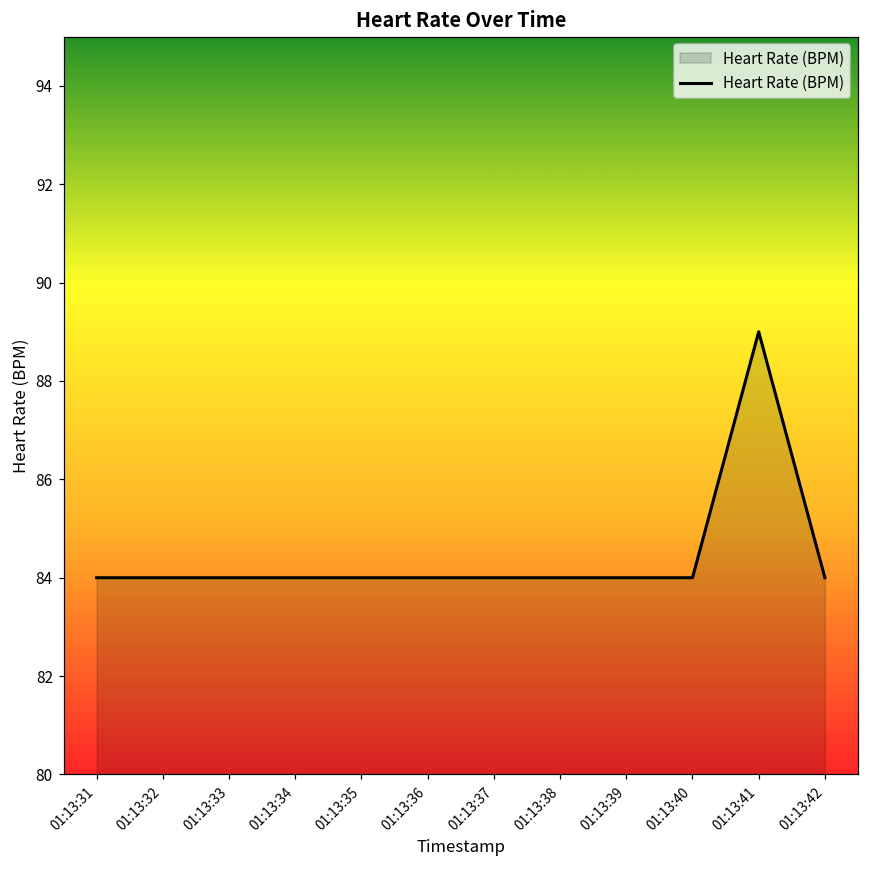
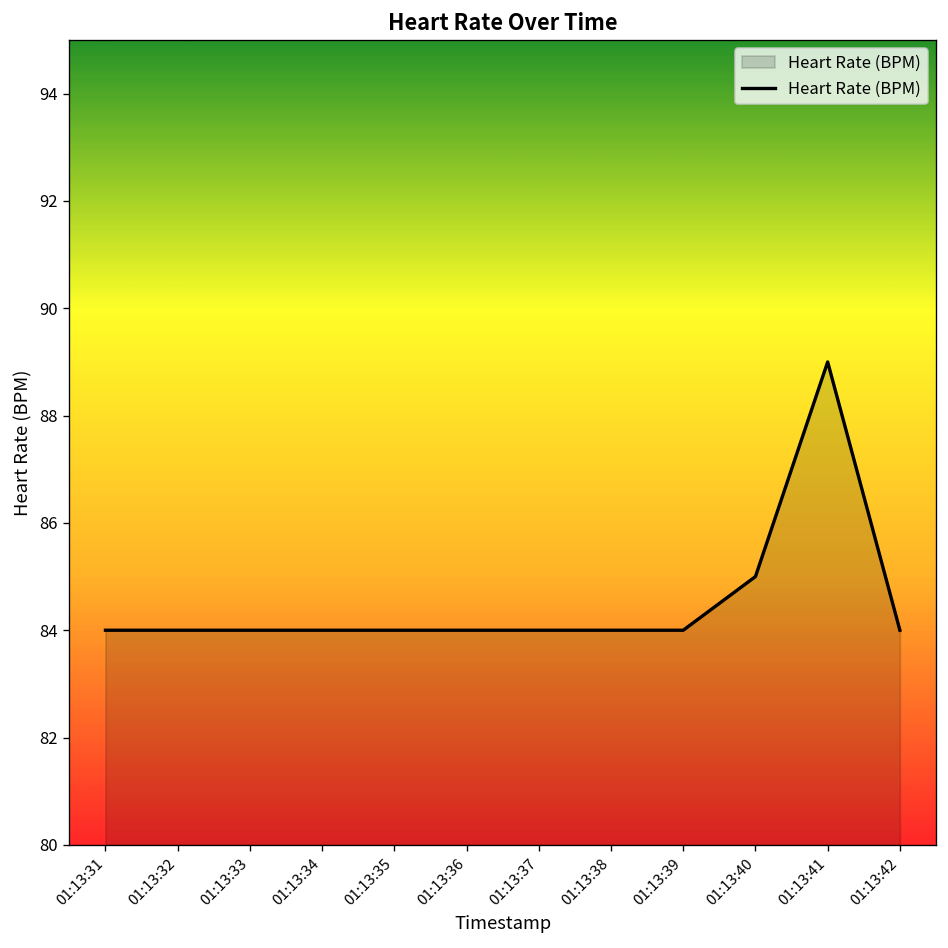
01:13:40: 84 -> 85
